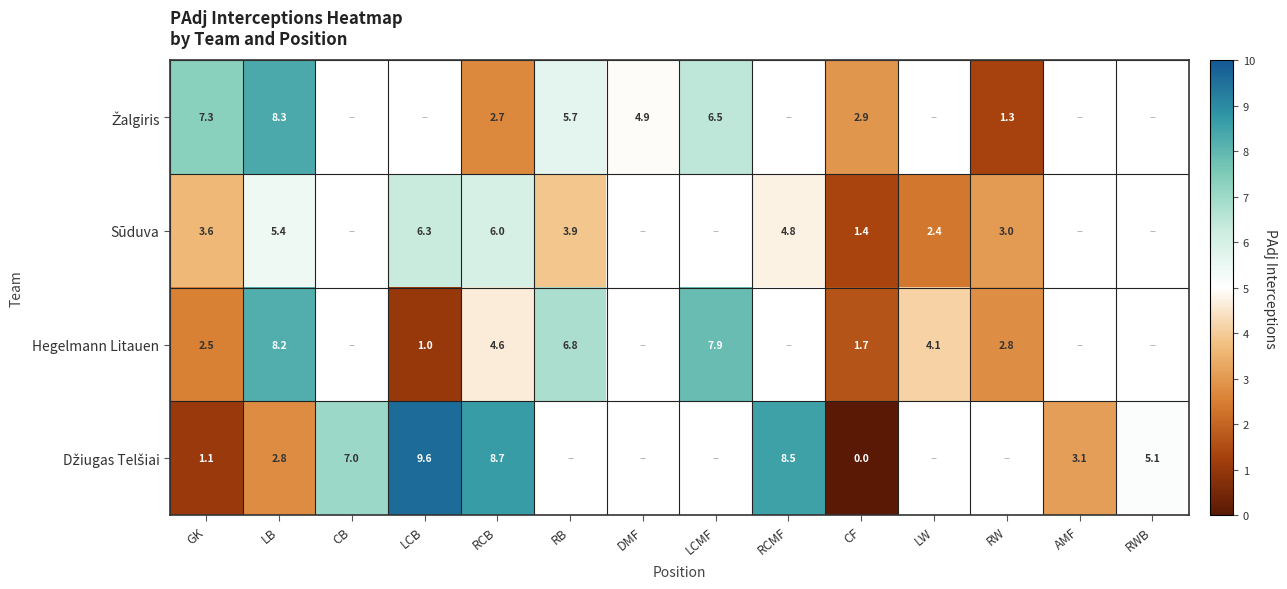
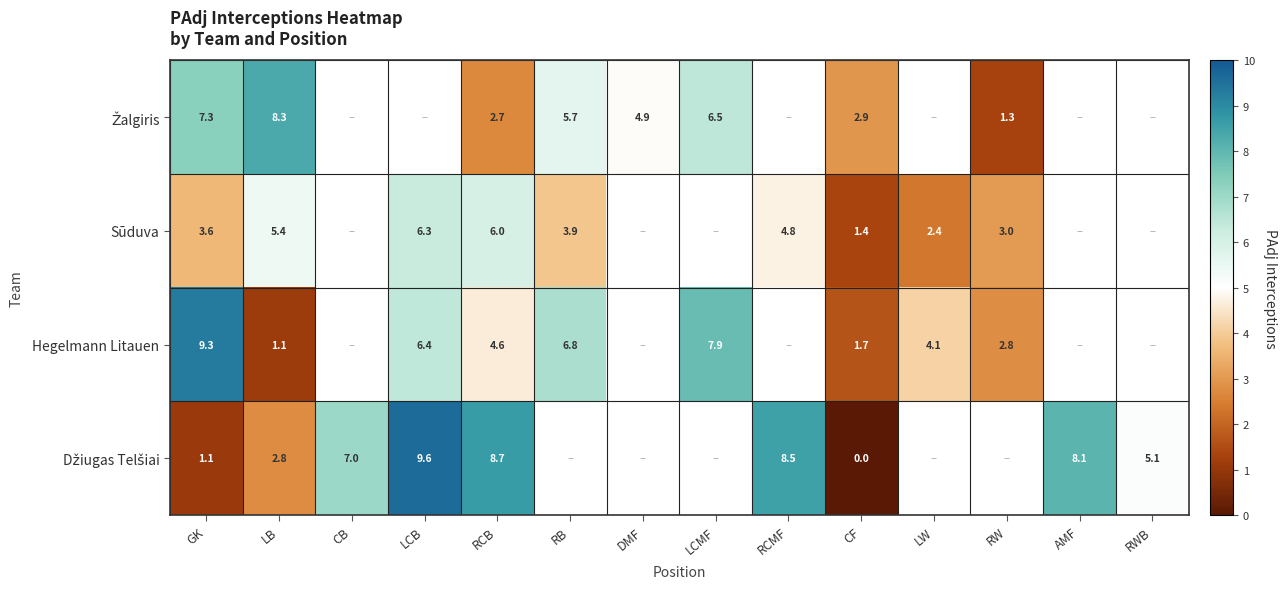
Hegelmann Litauen, GK: 2.5 -> 9.3
Hegelmann Litauen, LB: 8.2 -> 1.1
Hegelmann Litauen, LCB: 1.0 -> 6.4
Džiugas Telšiai, AMF: 3.1 -> 8.1
